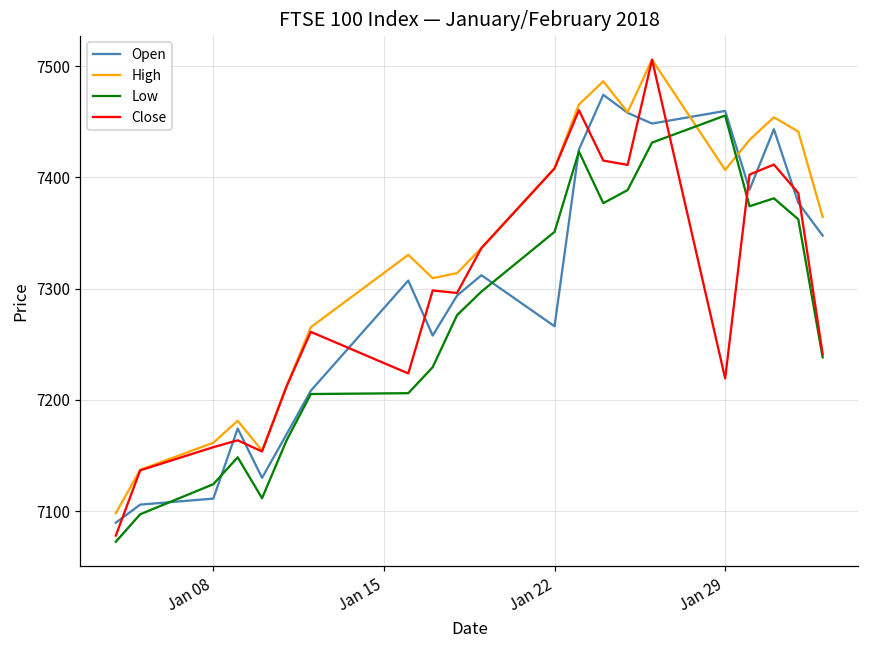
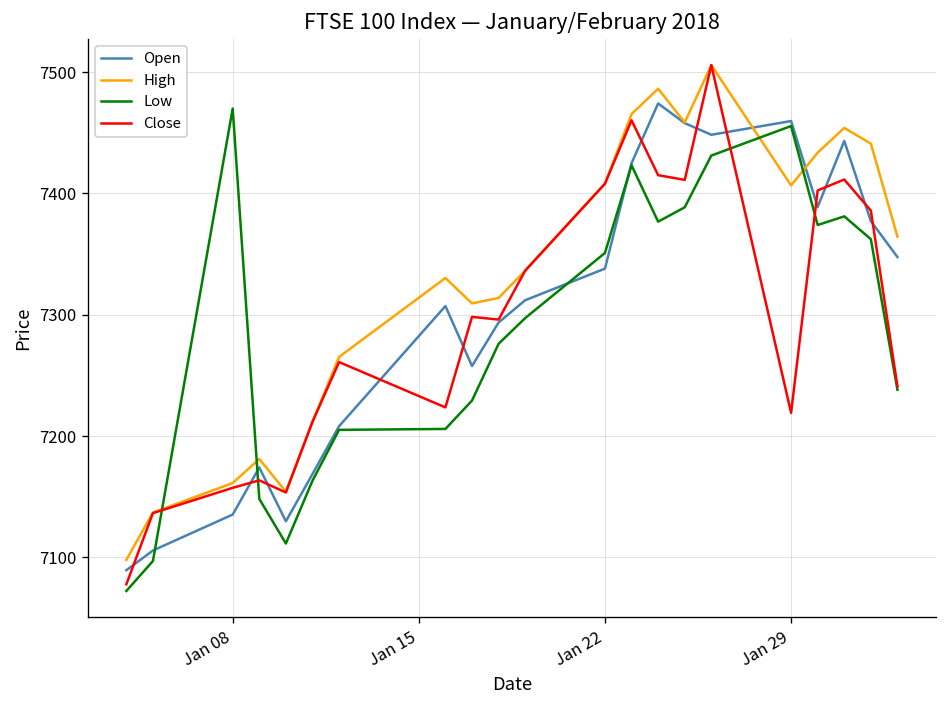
Open, Jan 08: 7111 -> 7135
Low, Jan 08: 7124 -> 7470
Open, Jan 22: 7266 -> 7338
